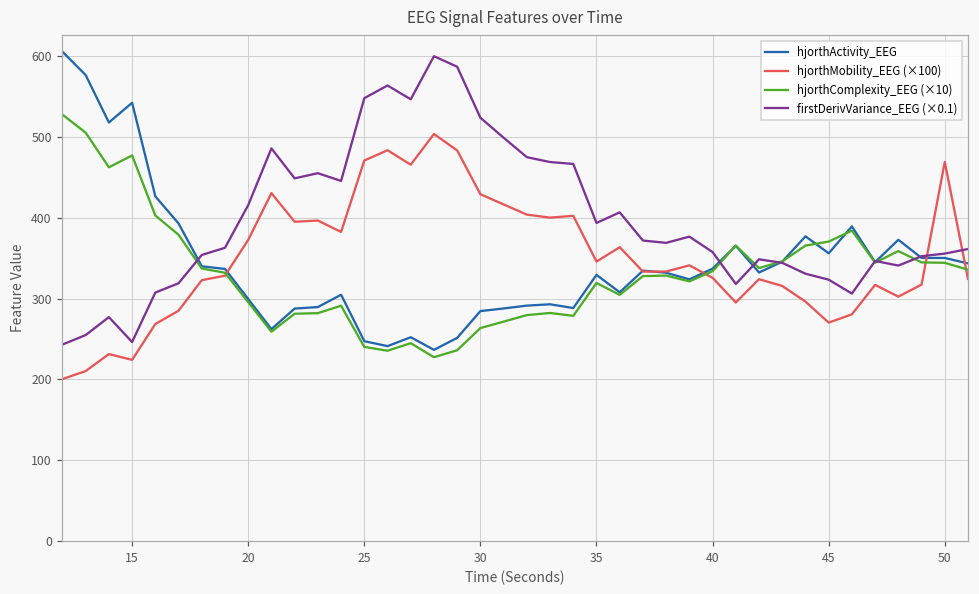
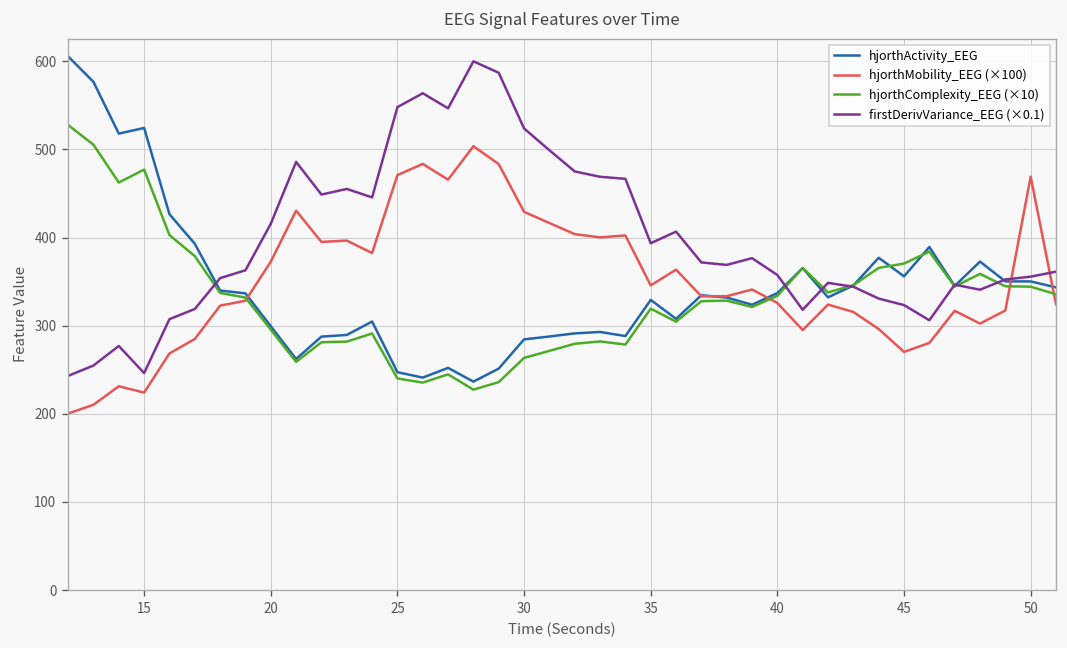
hjorthActivity_EEG, 15: 540 -> 520
